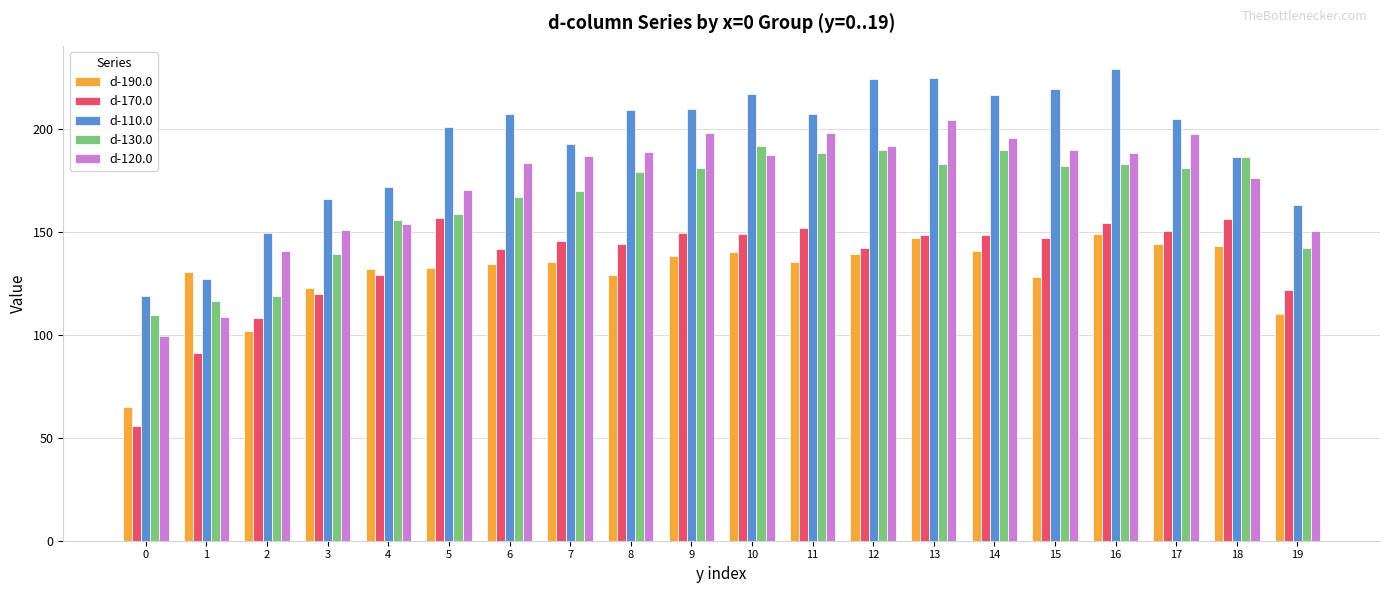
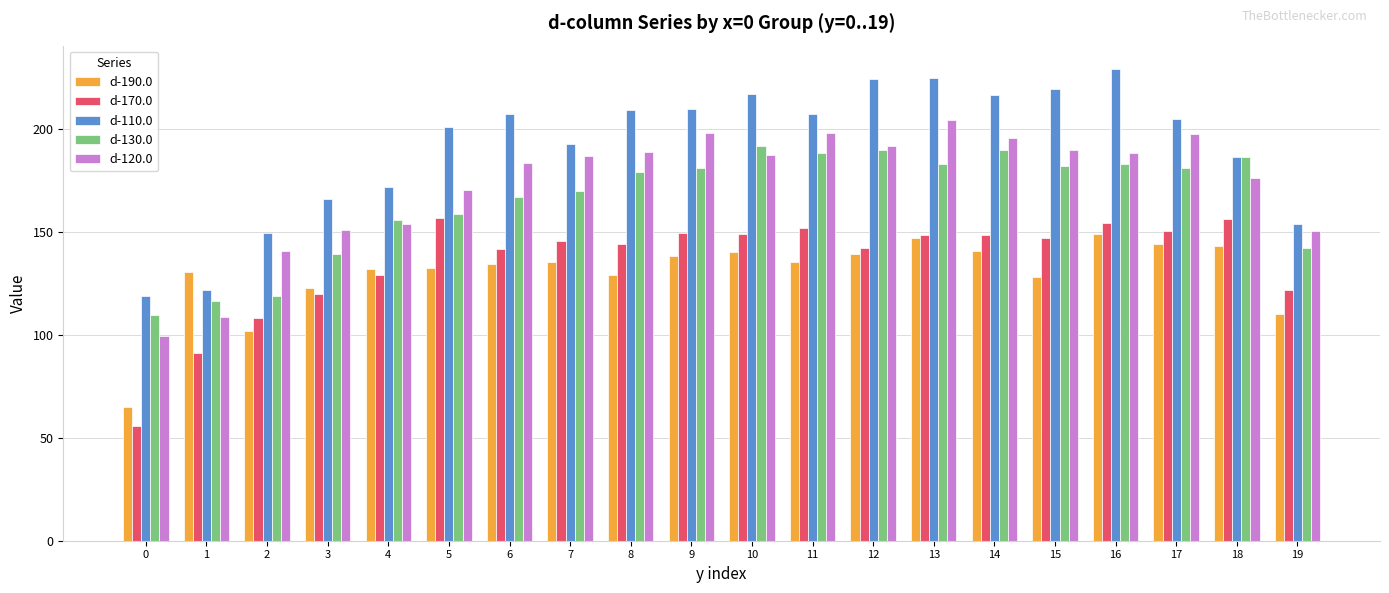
d-110.0, 1: 127 -> 122
d-110.0, 19: 163 -> 154
